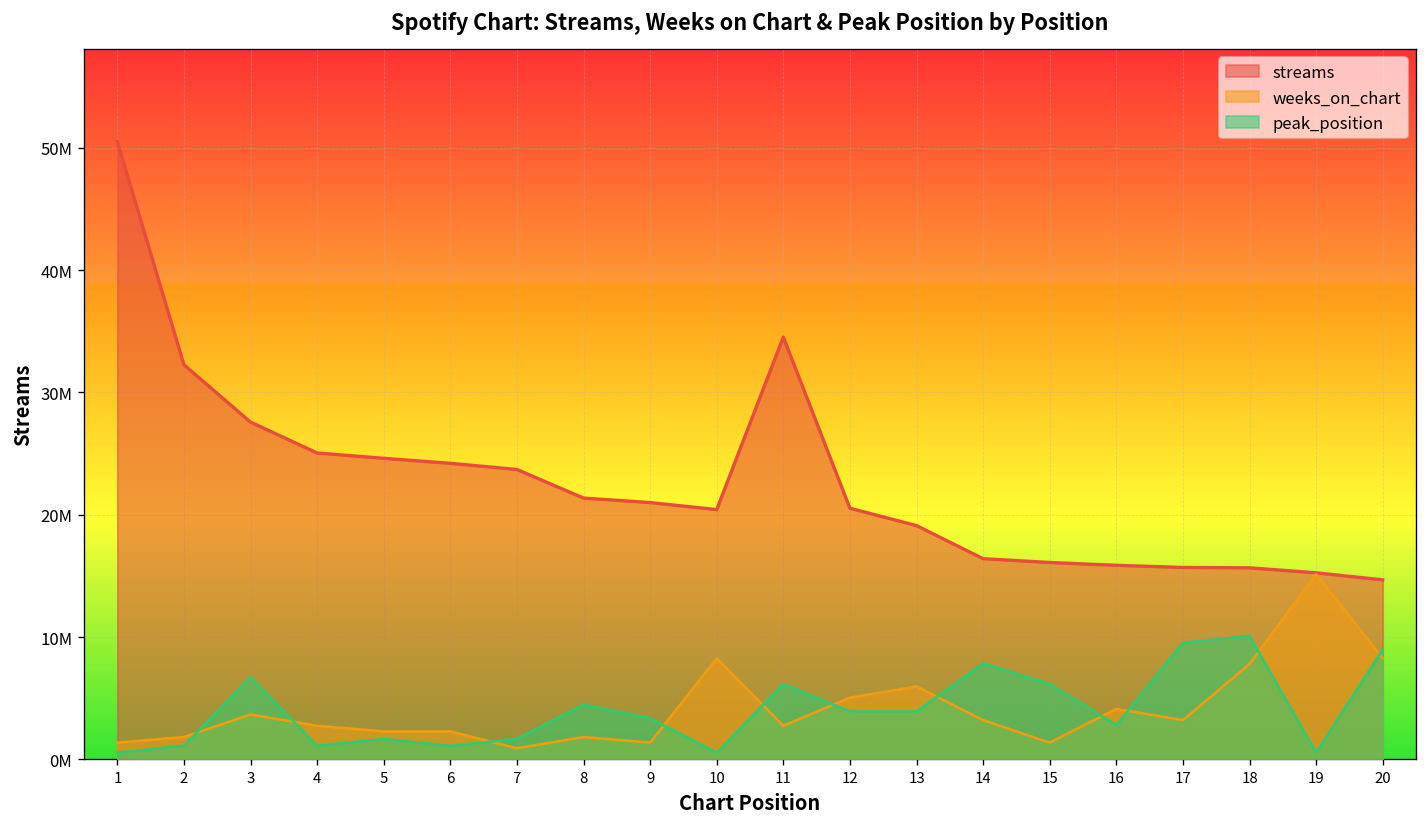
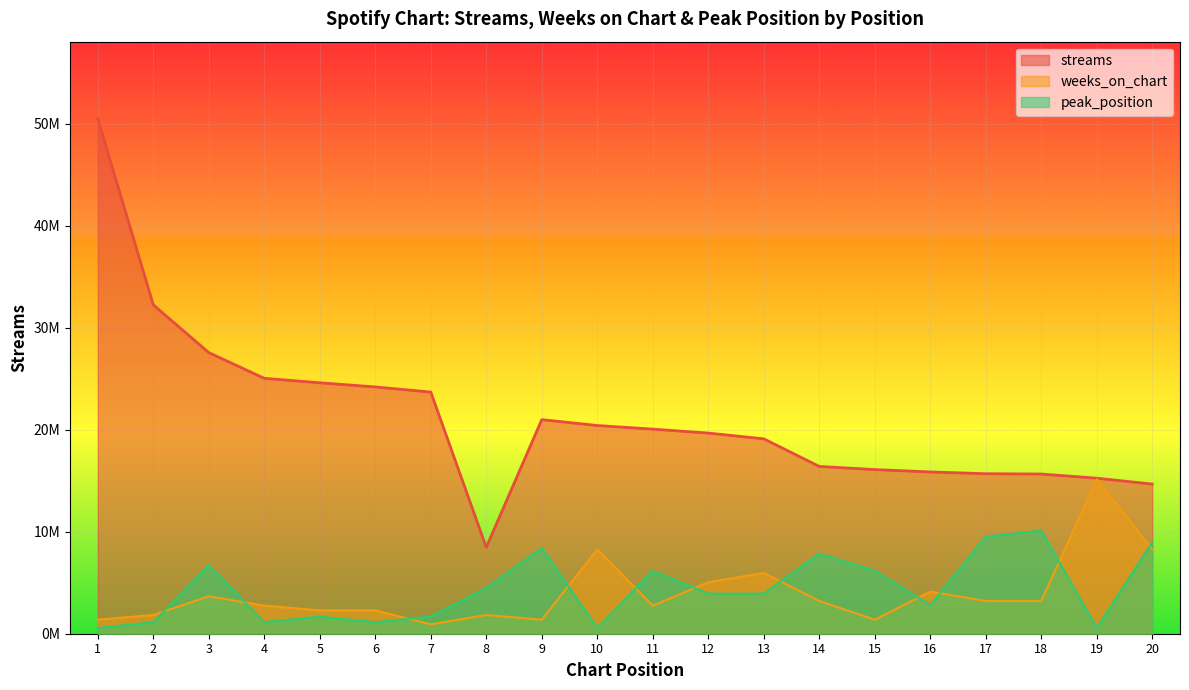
streams, 8: 21400000 -> 8500000
peak_position, 9: 3400000 -> 8400000
streams, 11: 34500000 -> 20100000
streams, 12: 20500000 -> 19700000
weeks_on_chart, 18: 7800000 -> 3200000
